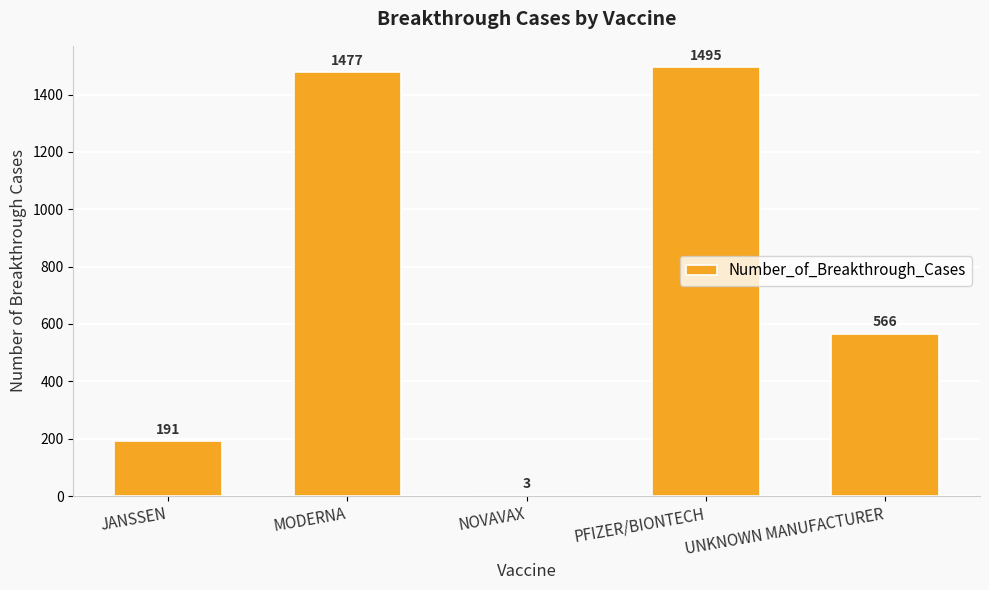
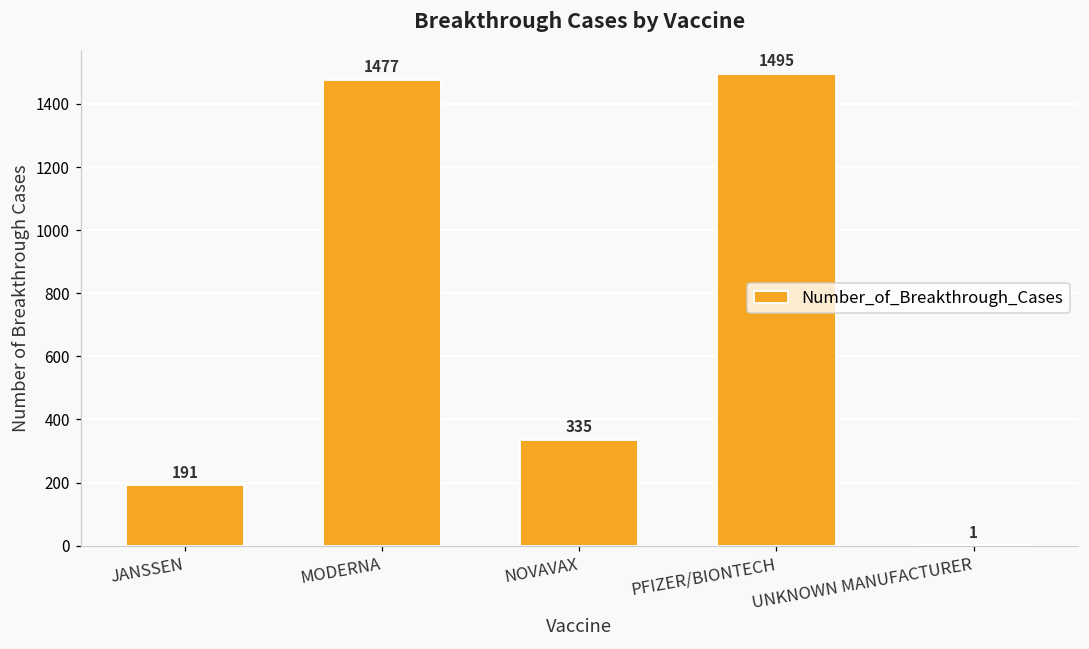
NOVAVAX: 3 -> 335
UNKNOWN MANUFACTURER: 566 -> 1
